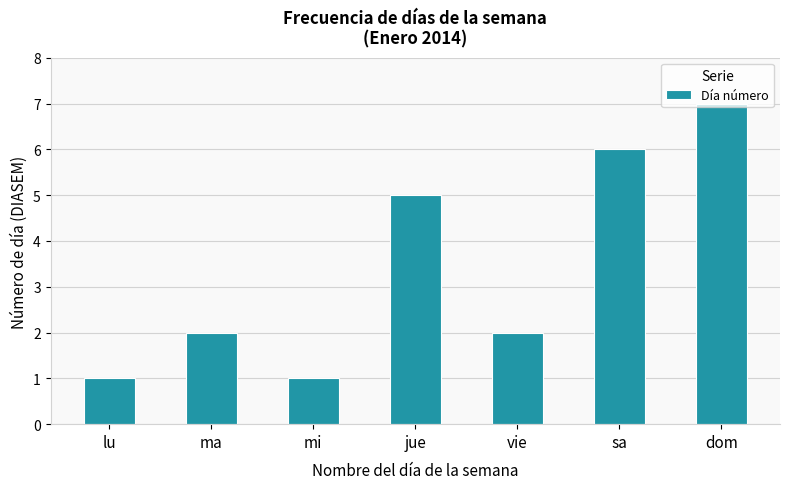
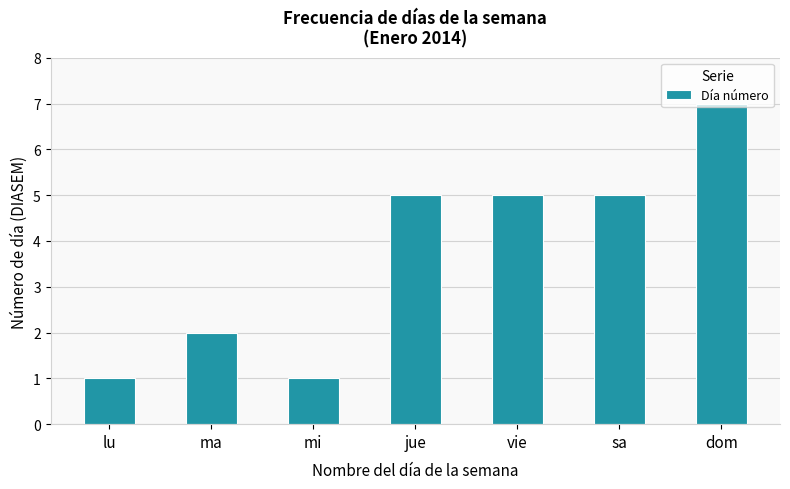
vie: 2 -> 5
sa: 6 -> 5
